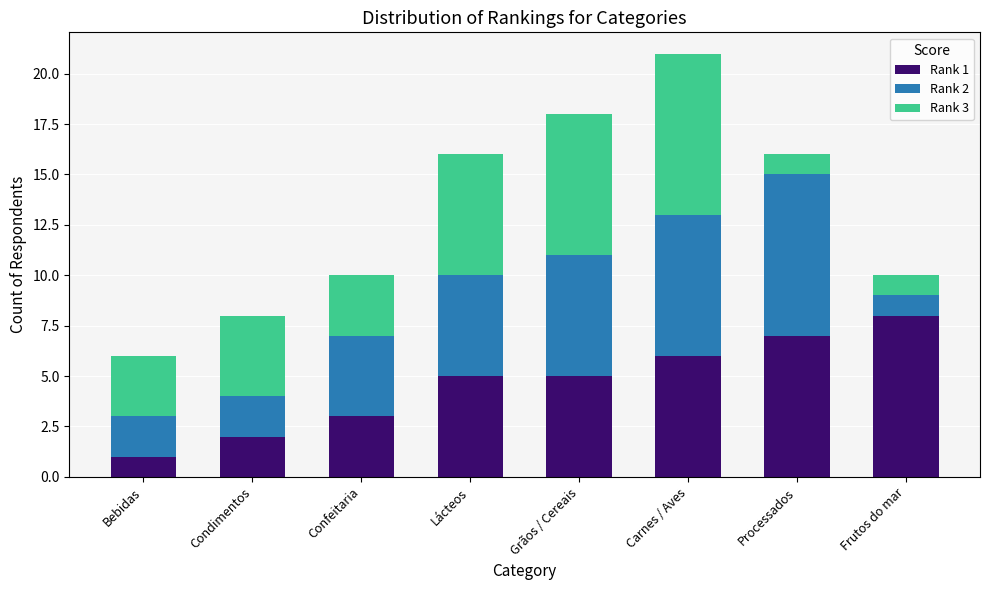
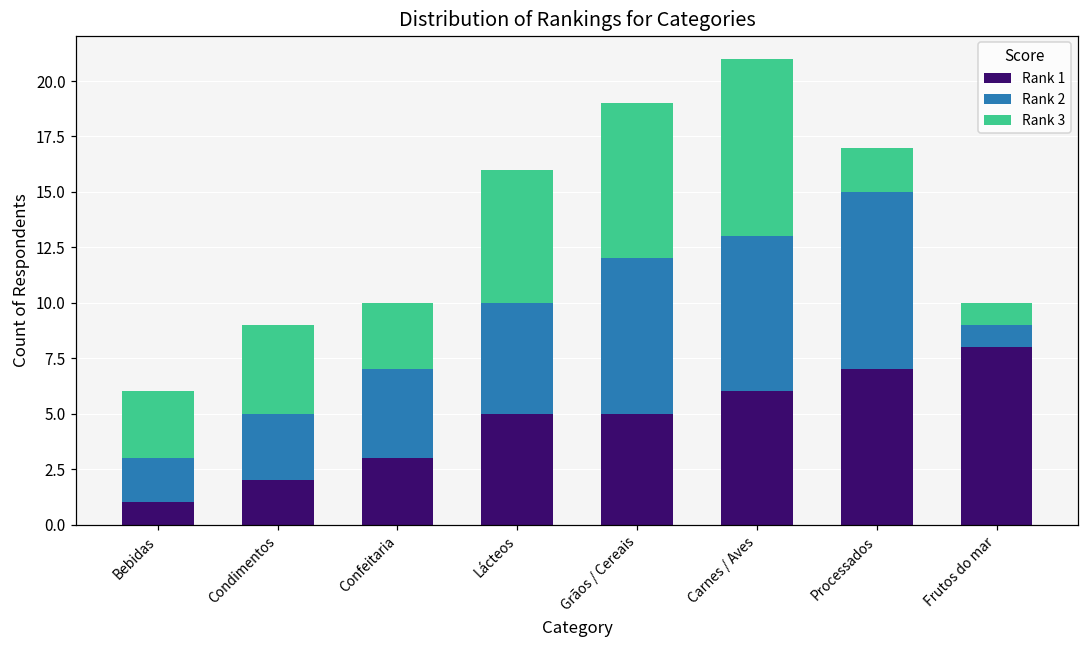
Rank 2, Condimentos: 2 -> 3
Rank 2, Grãos / Cereais: 6 -> 7
Rank 3, Processados: 1 -> 2
